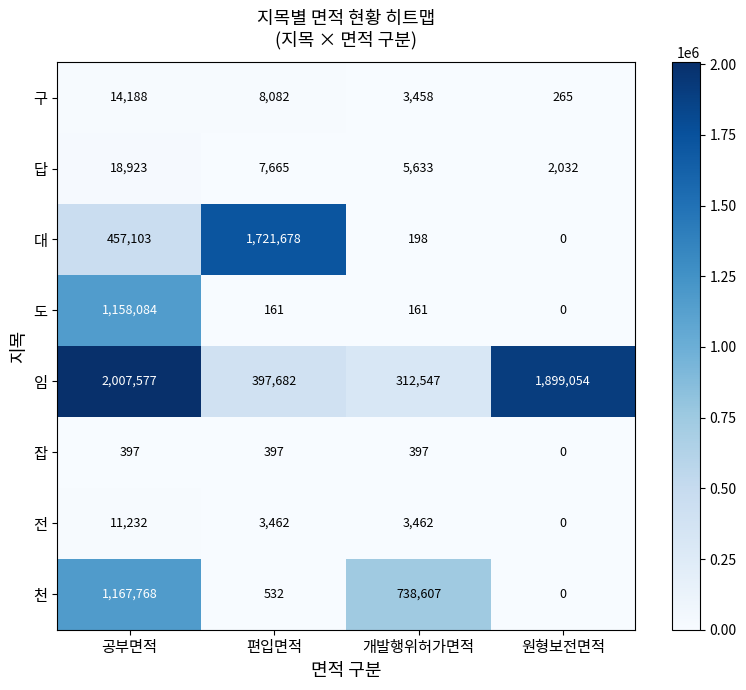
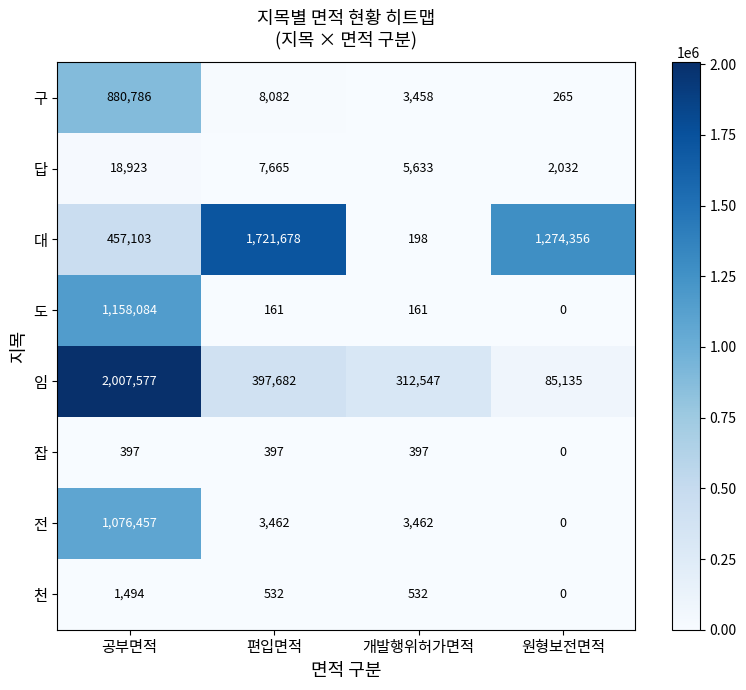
구, 공부면적: 14,188 -> 880,786
대, 원형보전면적: 0 -> 1,274,356
임, 원형보전면적: 1,899,054 -> 85,135
전, 공부면적: 11,232 -> 1,076,457
천, 공부면적: 1,167,768 -> 1,494
천, 개발행위허가면적: 738,607 -> 532
